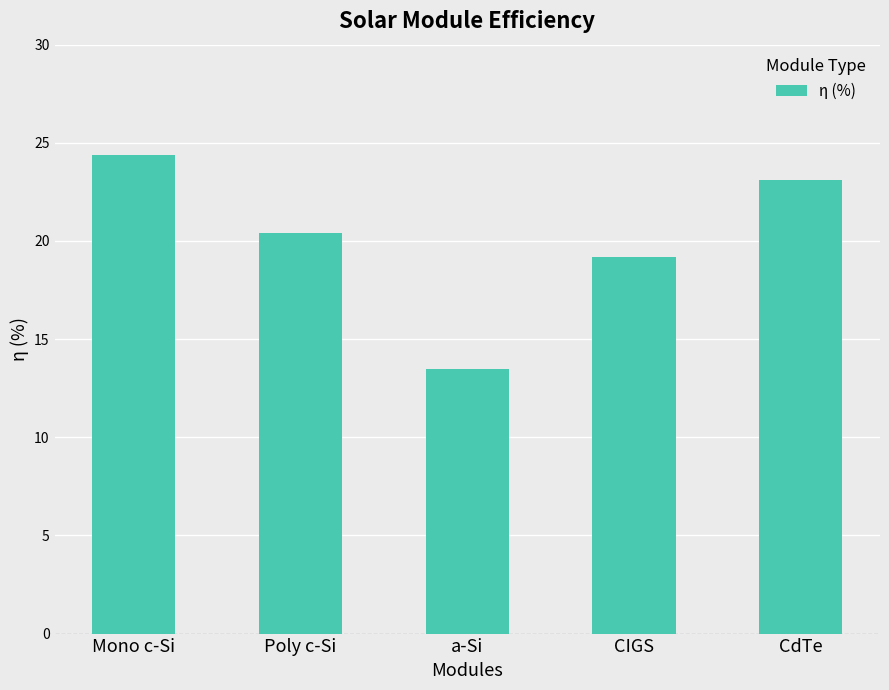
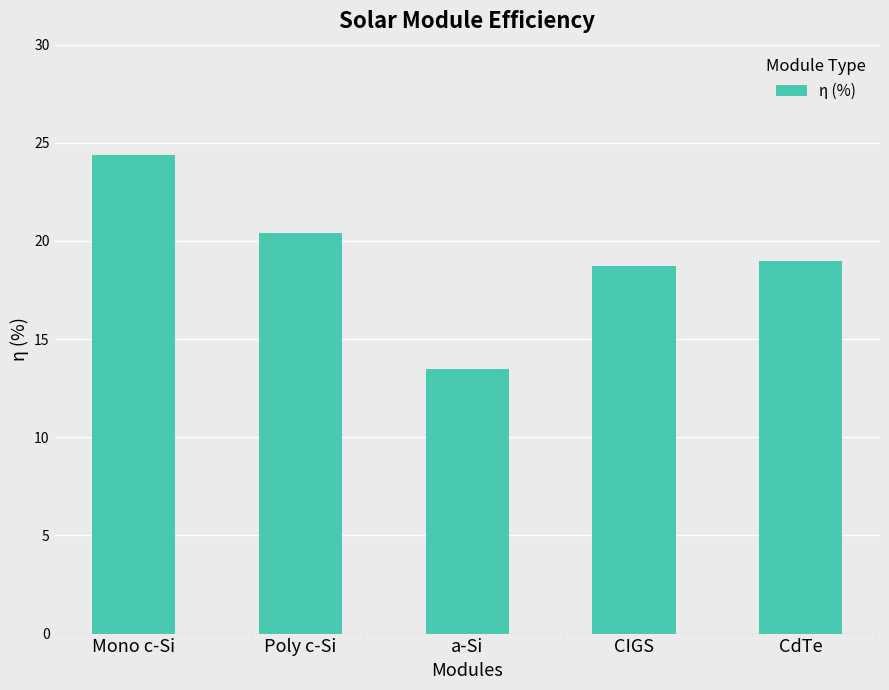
CIGS: 19.2 -> 18.7
CdTe: 23.1 -> 19.0
